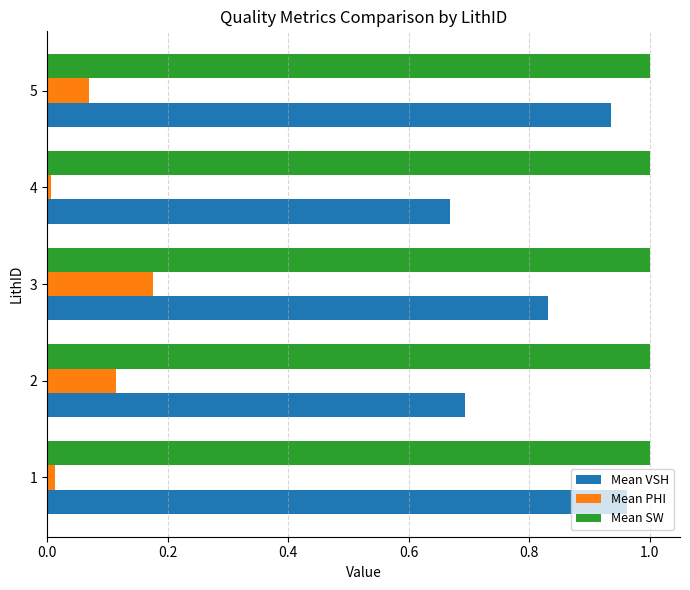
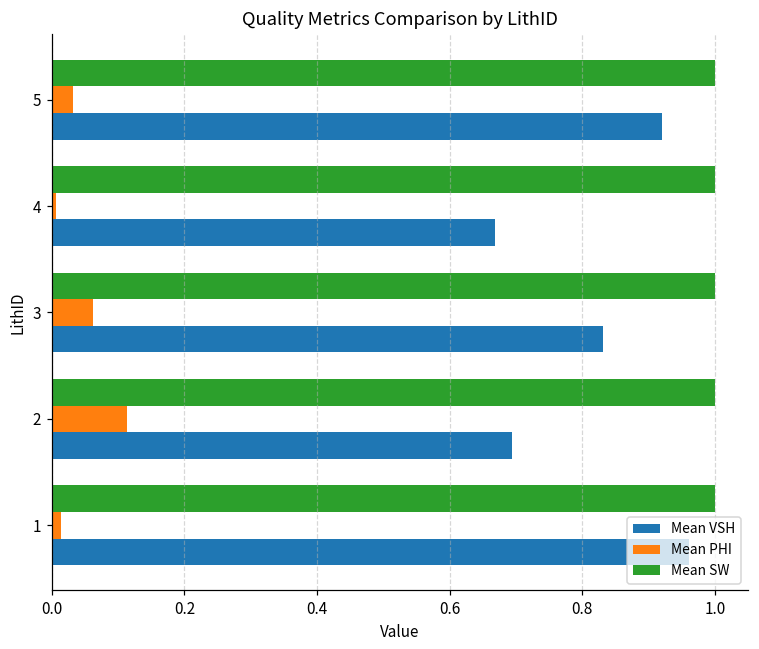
Mean PHI, 5: 0.07 -> 0.03
Mean VSH, 5: 0.94 -> 0.92
Mean PHI, 3: 0.18 -> 0.06
